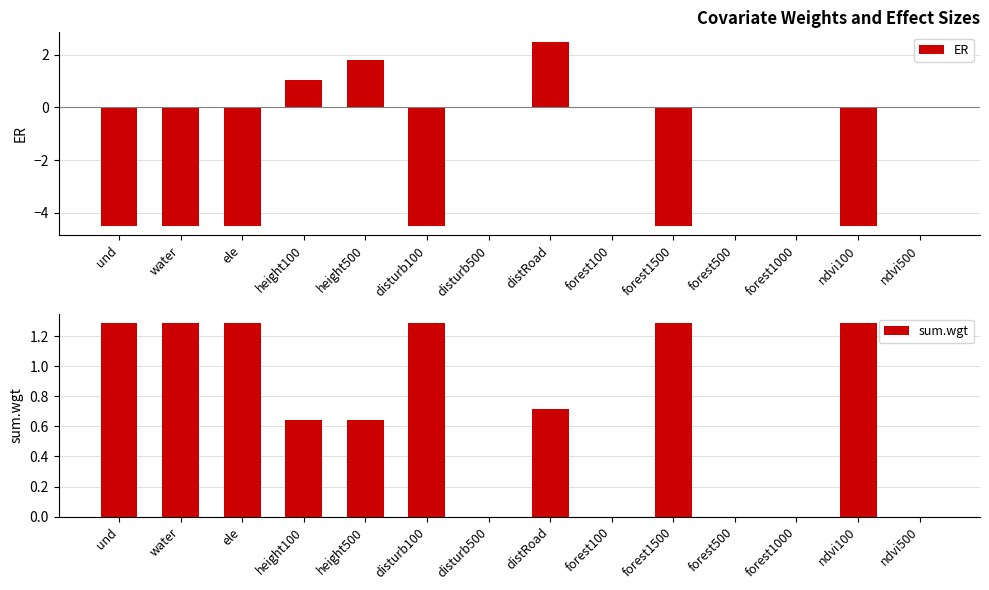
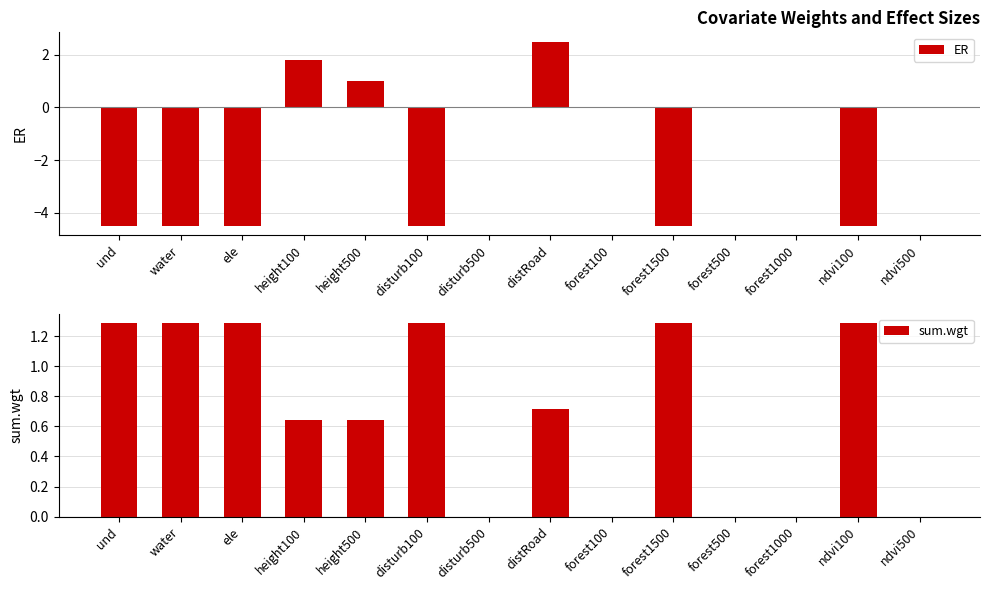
Covariate Weights and Effect Sizes, height100: 1.1 -> 1.8
Covariate Weights and Effect Sizes, height500: 1.8 -> 1.0
